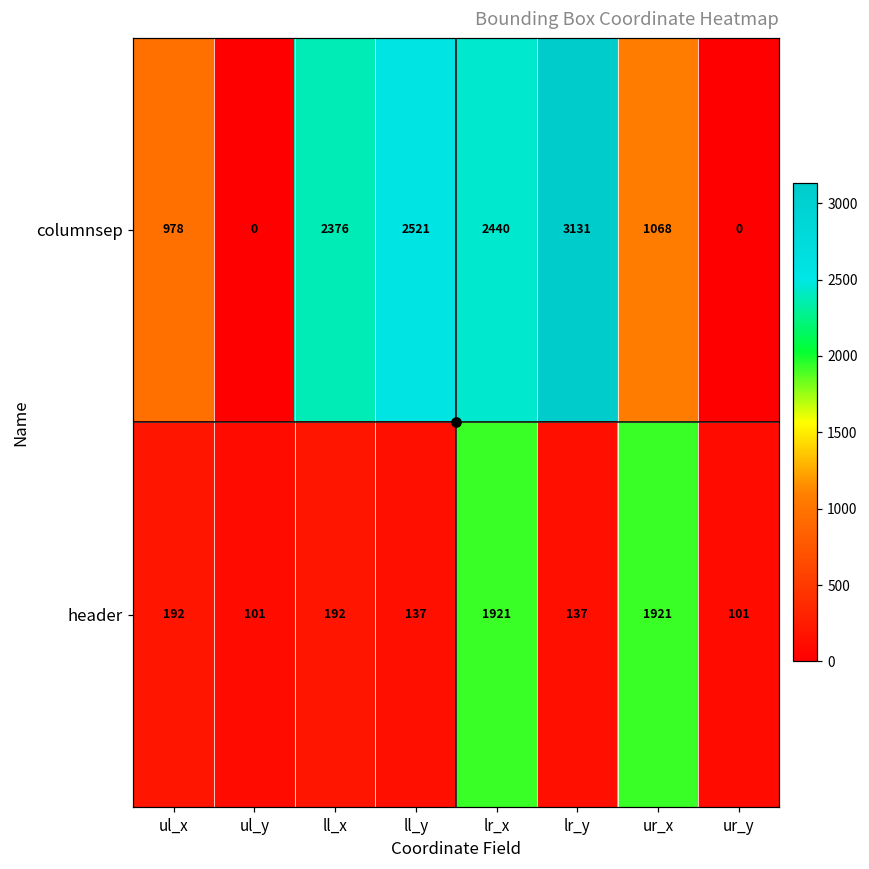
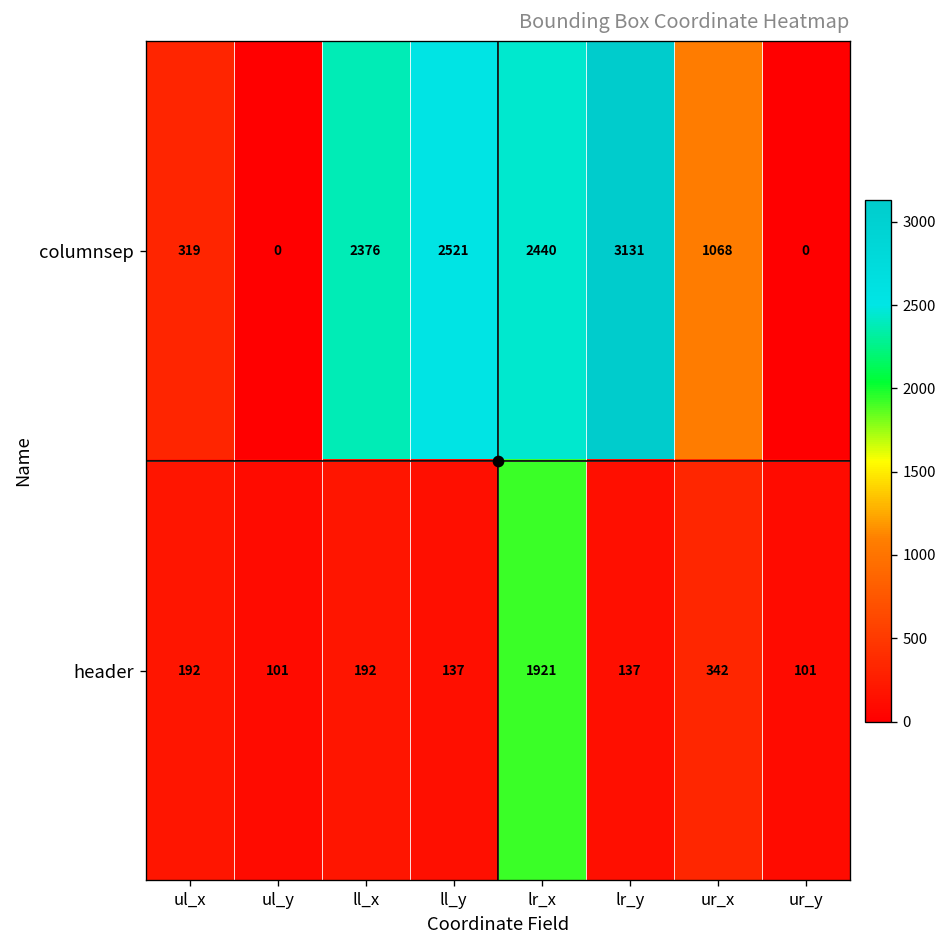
columnsep, ul_x: 978 -> 319
header, ur_x: 1921 -> 342
